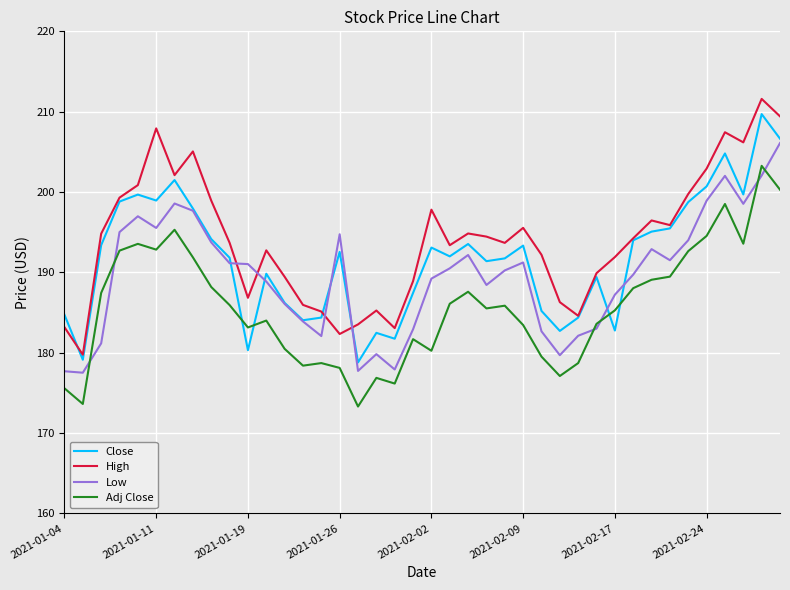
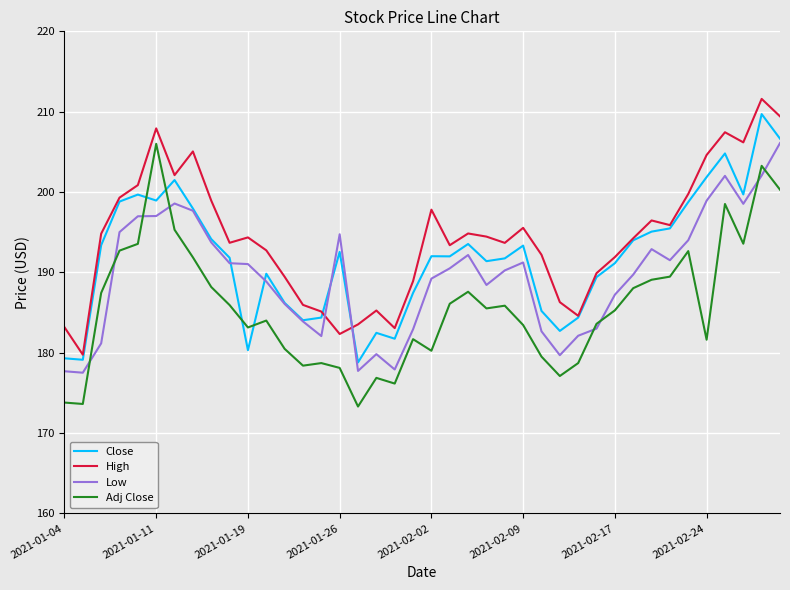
Close, 2021-01-04: 185 -> 179
Adj Close, 2021-01-04: 176 -> 174
Low, 2021-01-11: 196 -> 197
Adj Close, 2021-01-11: 193 -> 206
High, 2021-01-19: 187 -> 194
Close, 2021-02-02: 193 -> 192
Close, 2021-02-17: 183 -> 191
Close, 2021-02-24: 201 -> 202
High, 2021-02-24: 203 -> 205
Adj Close, 2021-02-24: 195 -> 182
